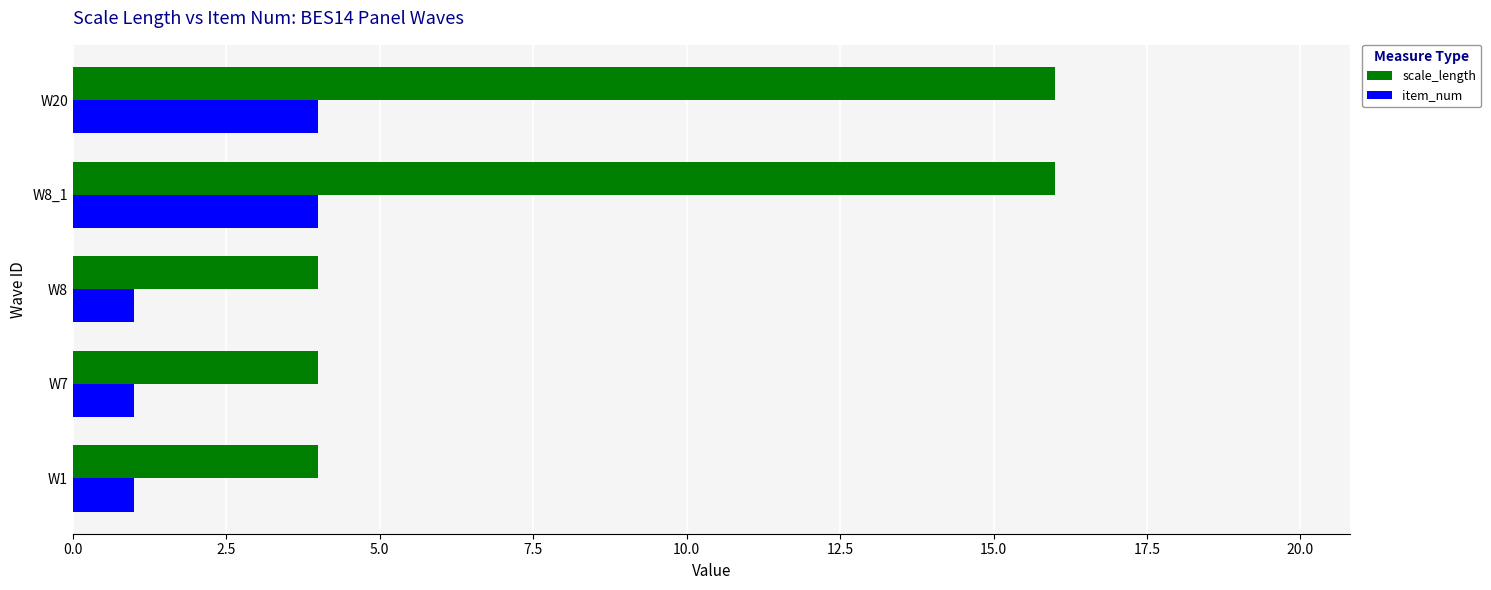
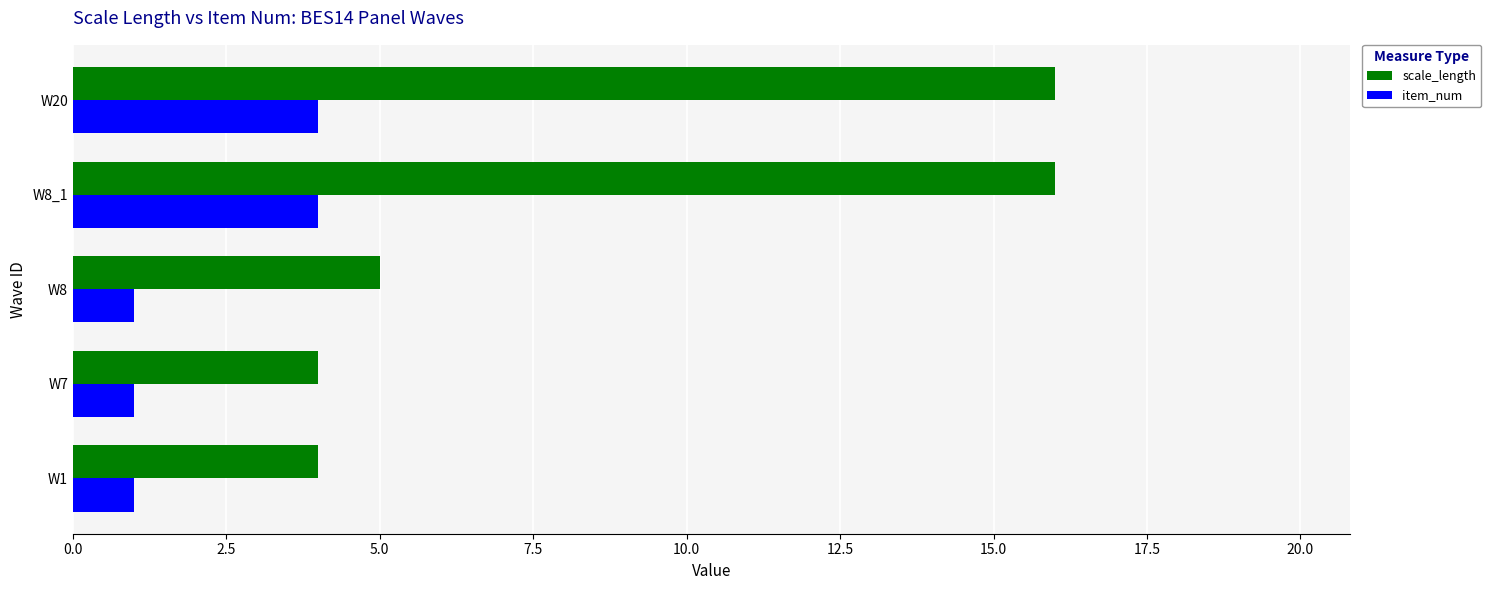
scale_length, W8: 4 -> 5
